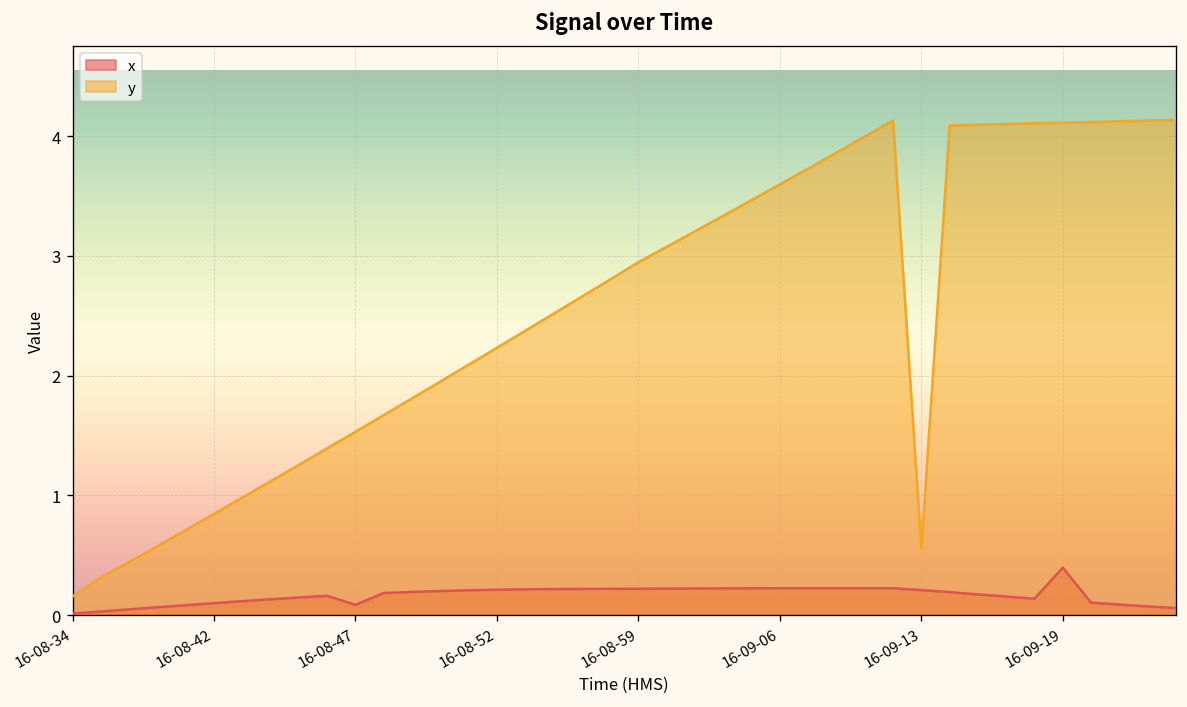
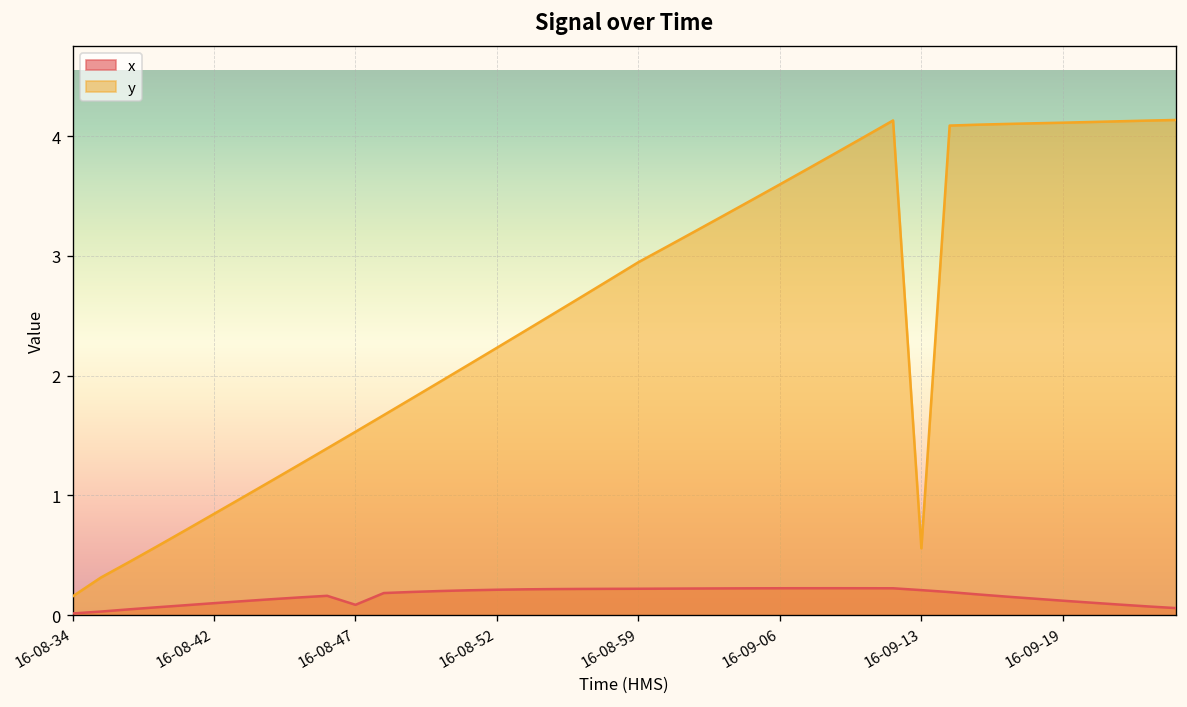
x, 16-09-19: 0.4 -> 0.1
